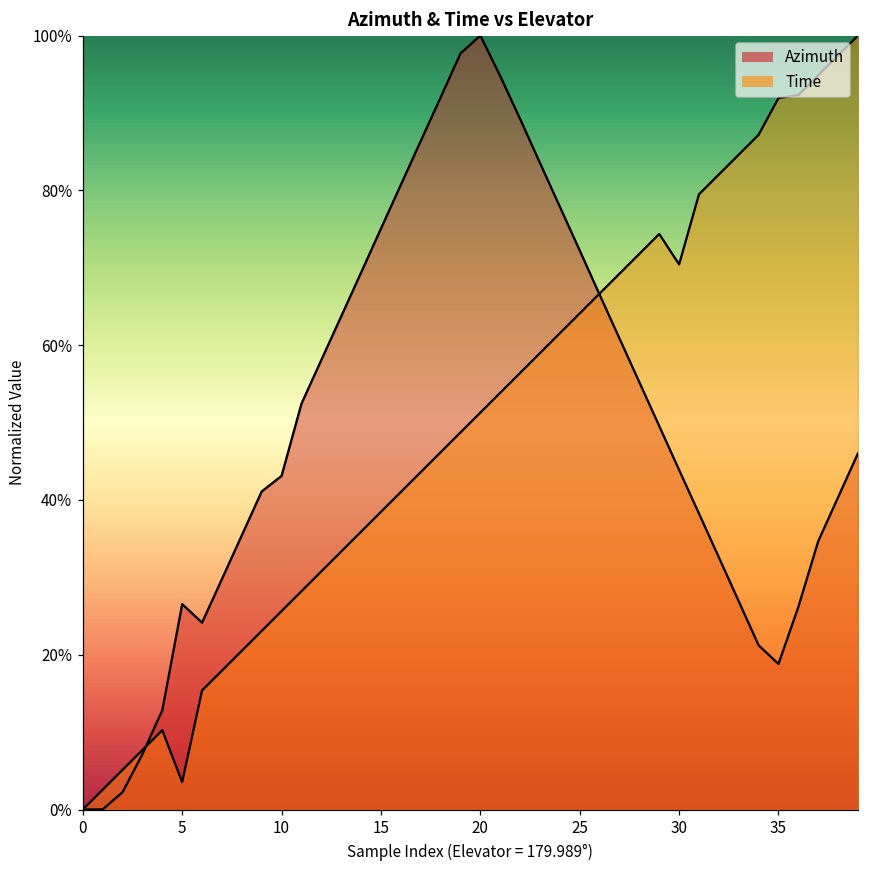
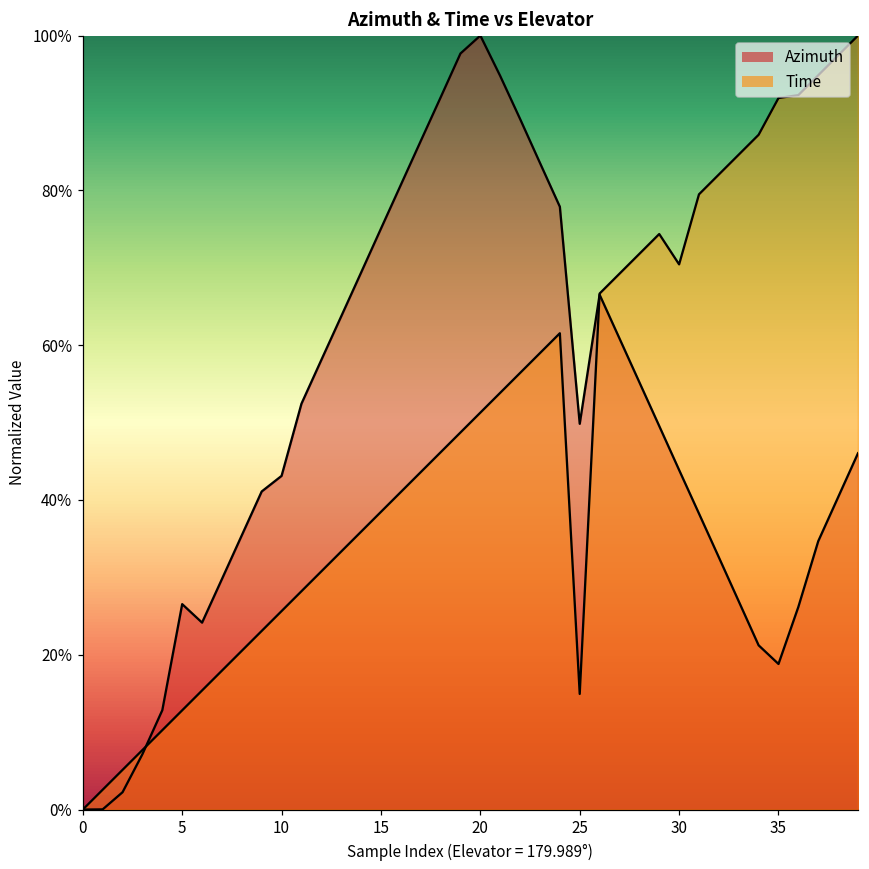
Time, 5: 4% -> 13%
Azimuth, 25: 72% -> 50%
Time, 25: 64% -> 15%
